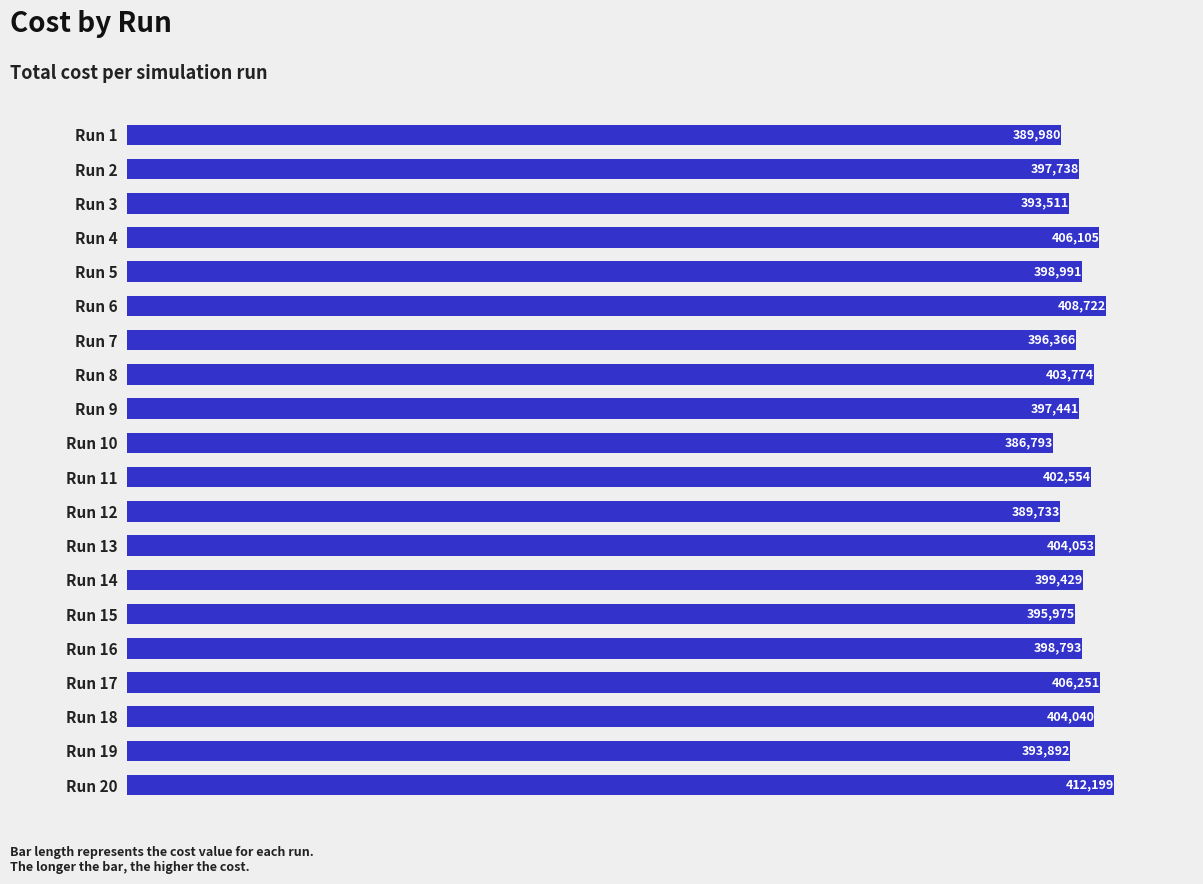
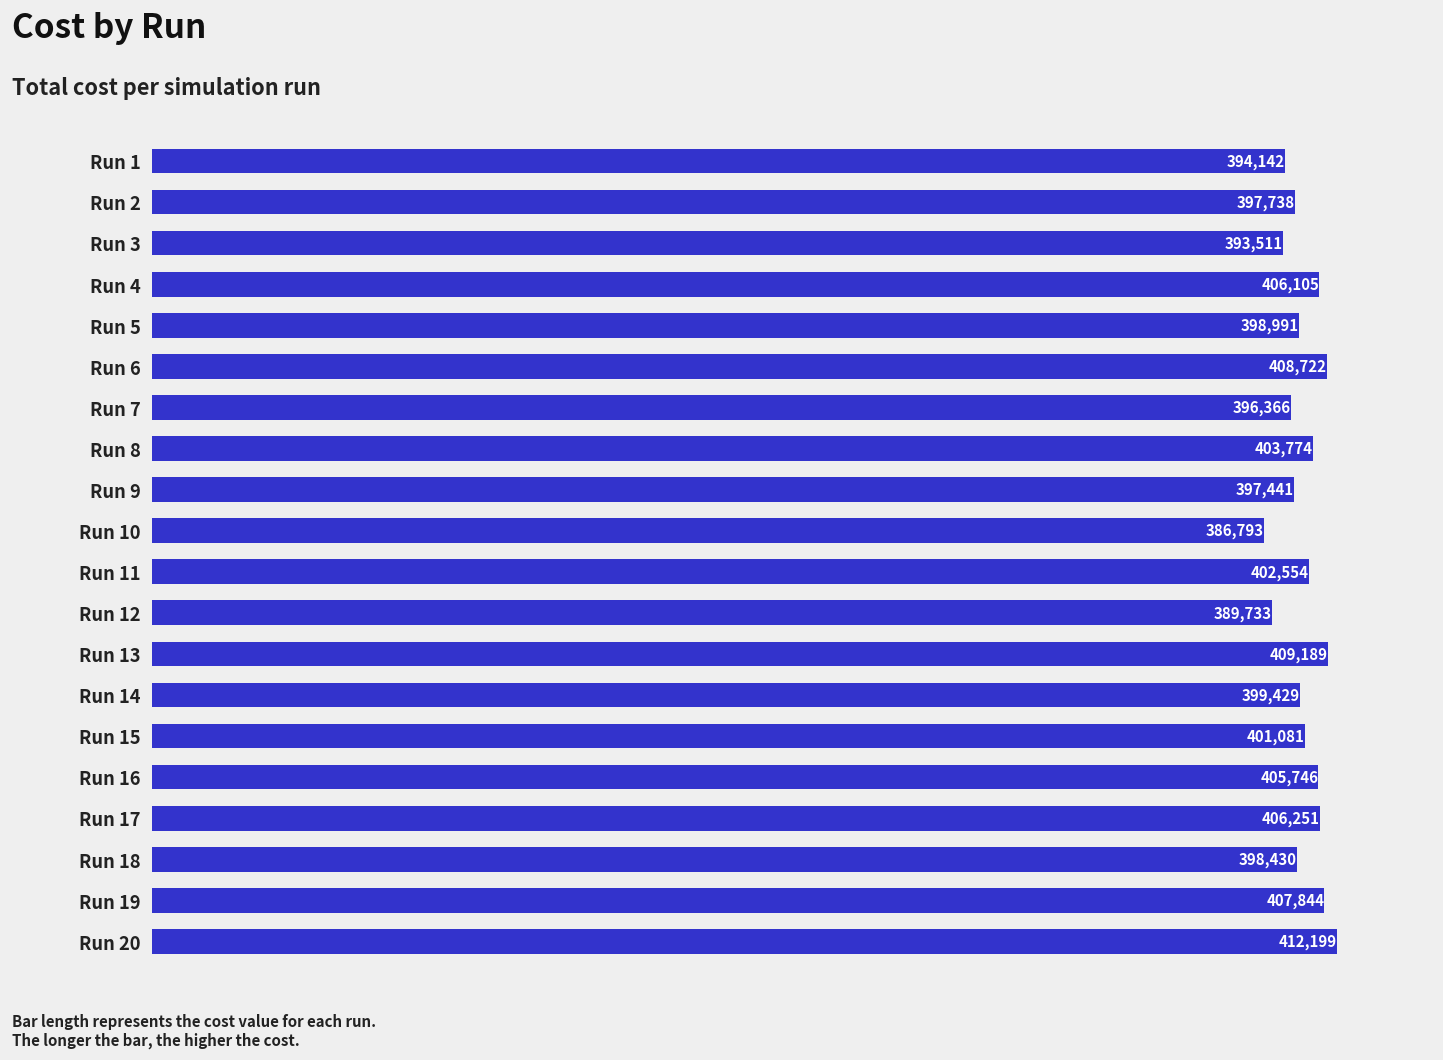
Run 1: 389,980 -> 394,142
Run 13: 404,053 -> 409,189
Run 15: 395,975 -> 401,081
Run 16: 398,793 -> 405,746
Run 18: 404,040 -> 398,430
Run 19: 393,892 -> 407,844
